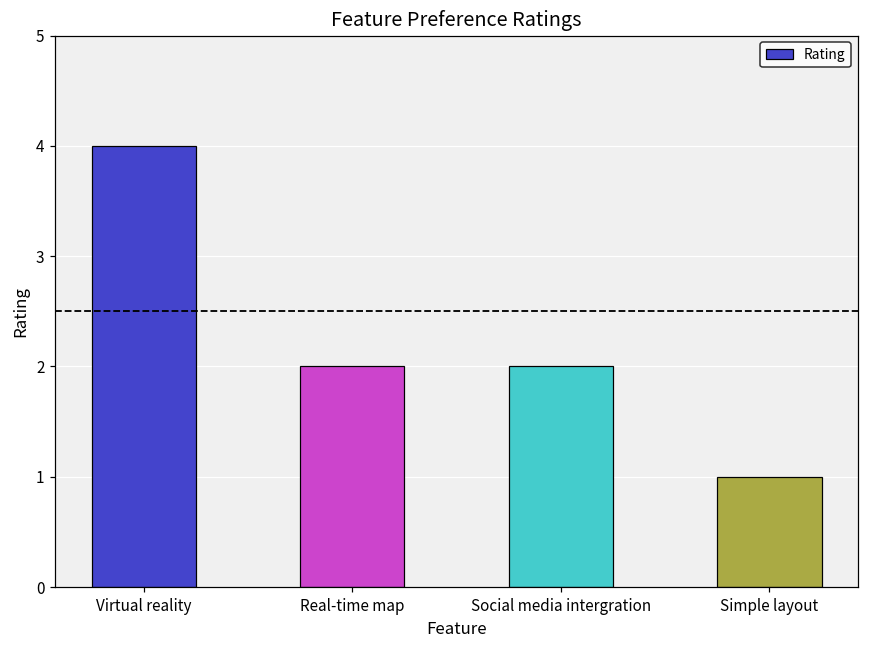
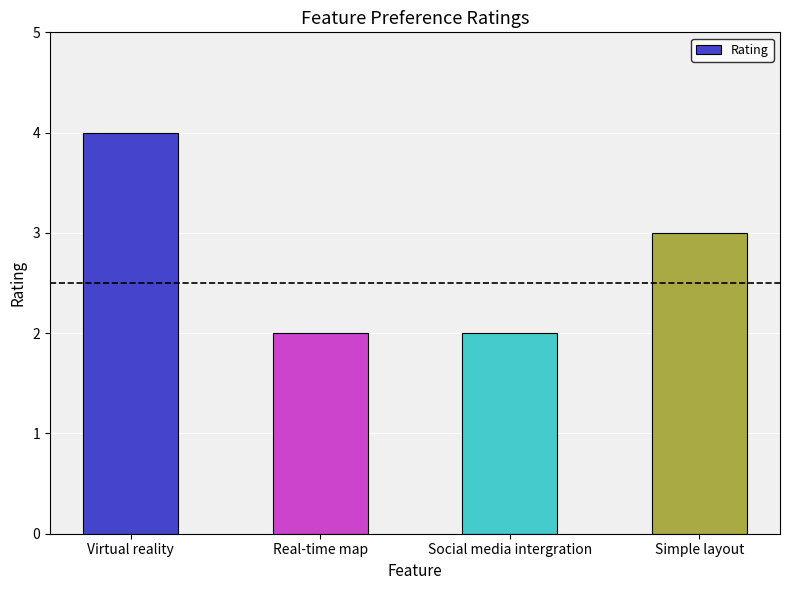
Simple layout: 1 -> 3
